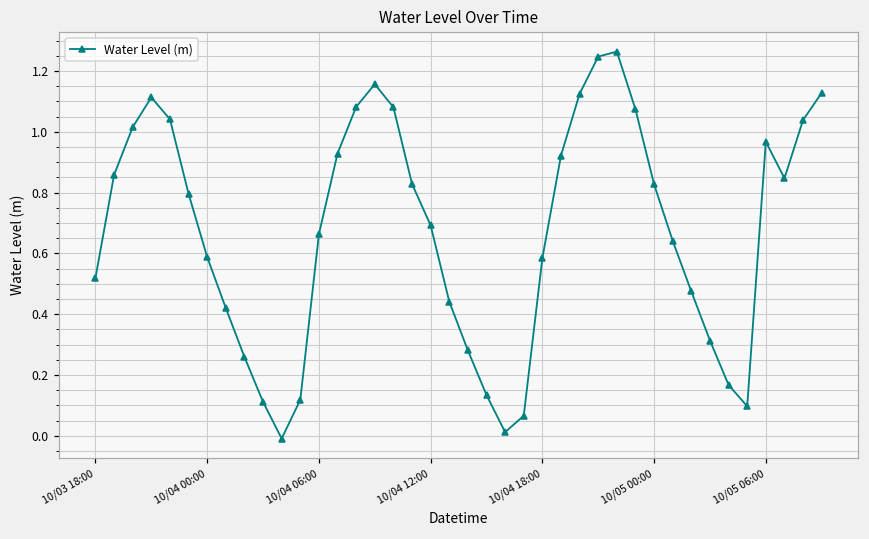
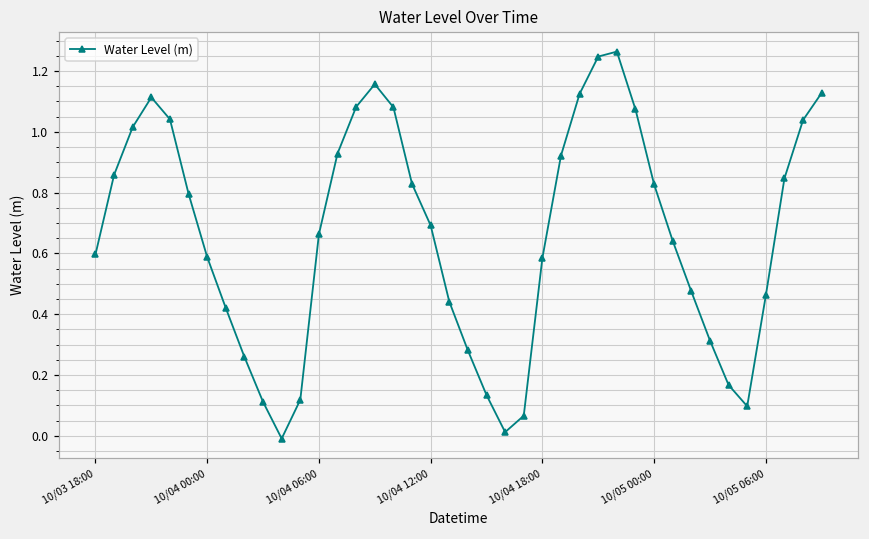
10/03 18:00: 0.52 -> 0.60
10/05 06:00: 0.97 -> 0.46
